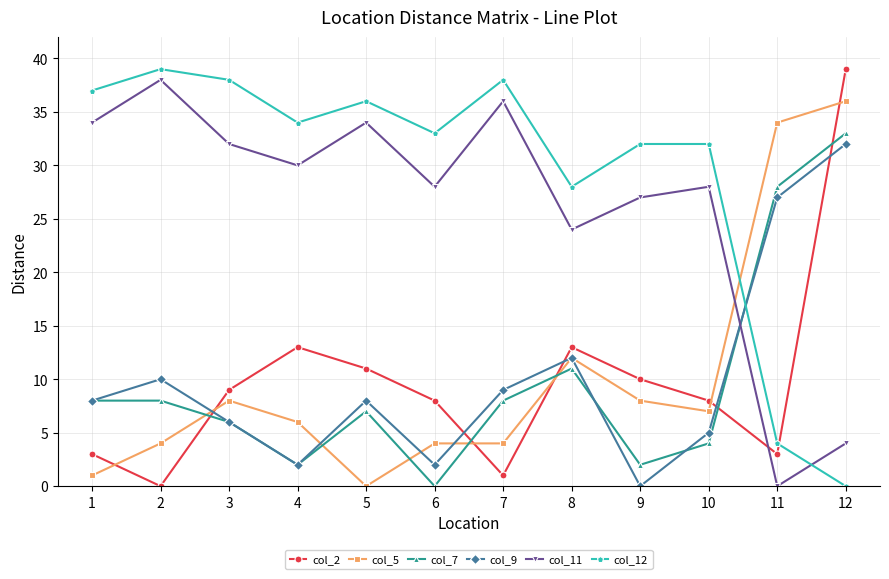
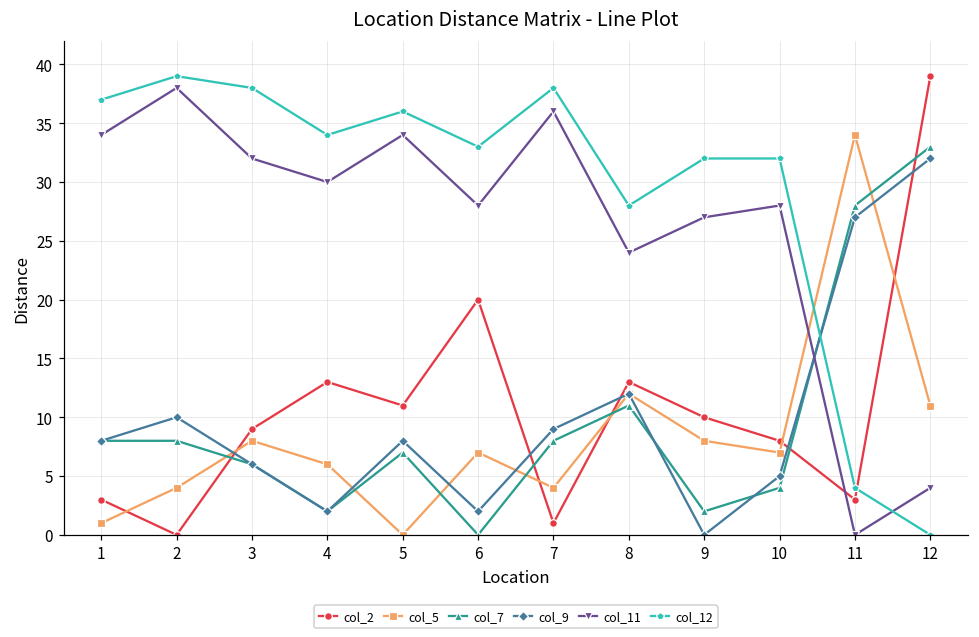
col_2, 6: 8 -> 20
col_5, 6: 4 -> 7
col_5, 12: 36 -> 11
